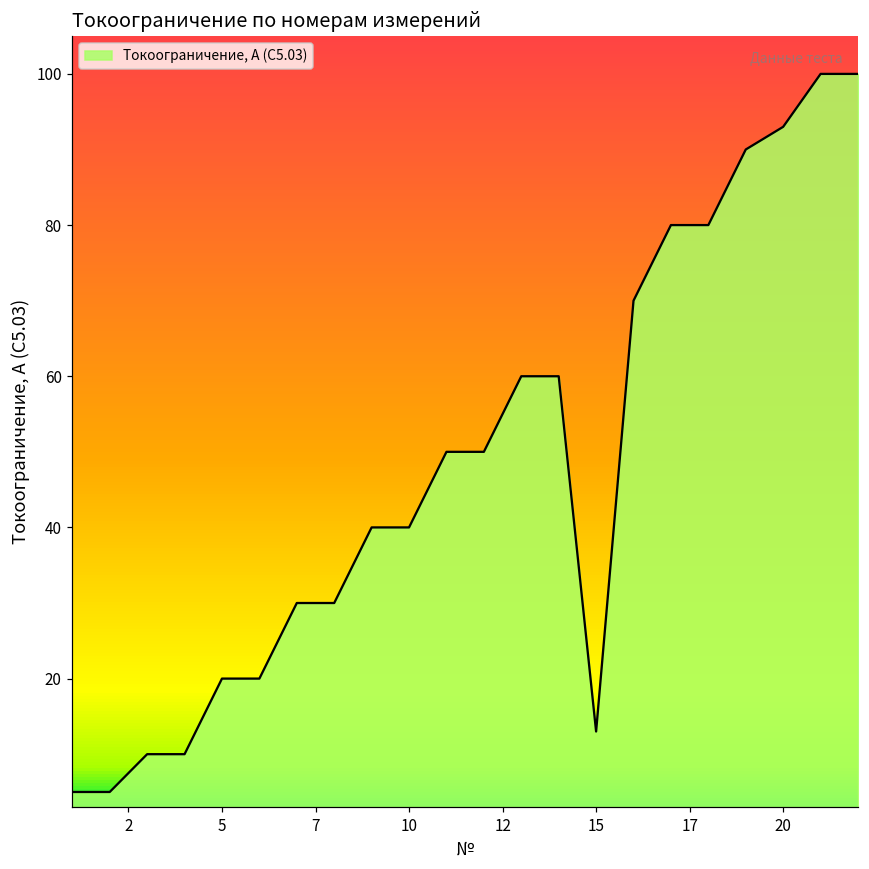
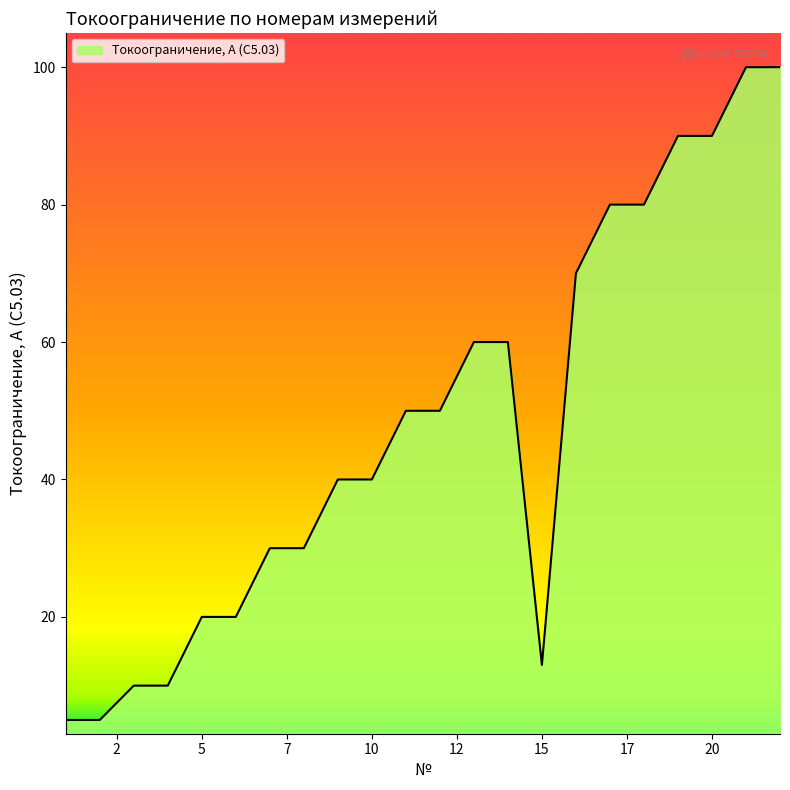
20: 93 -> 90
